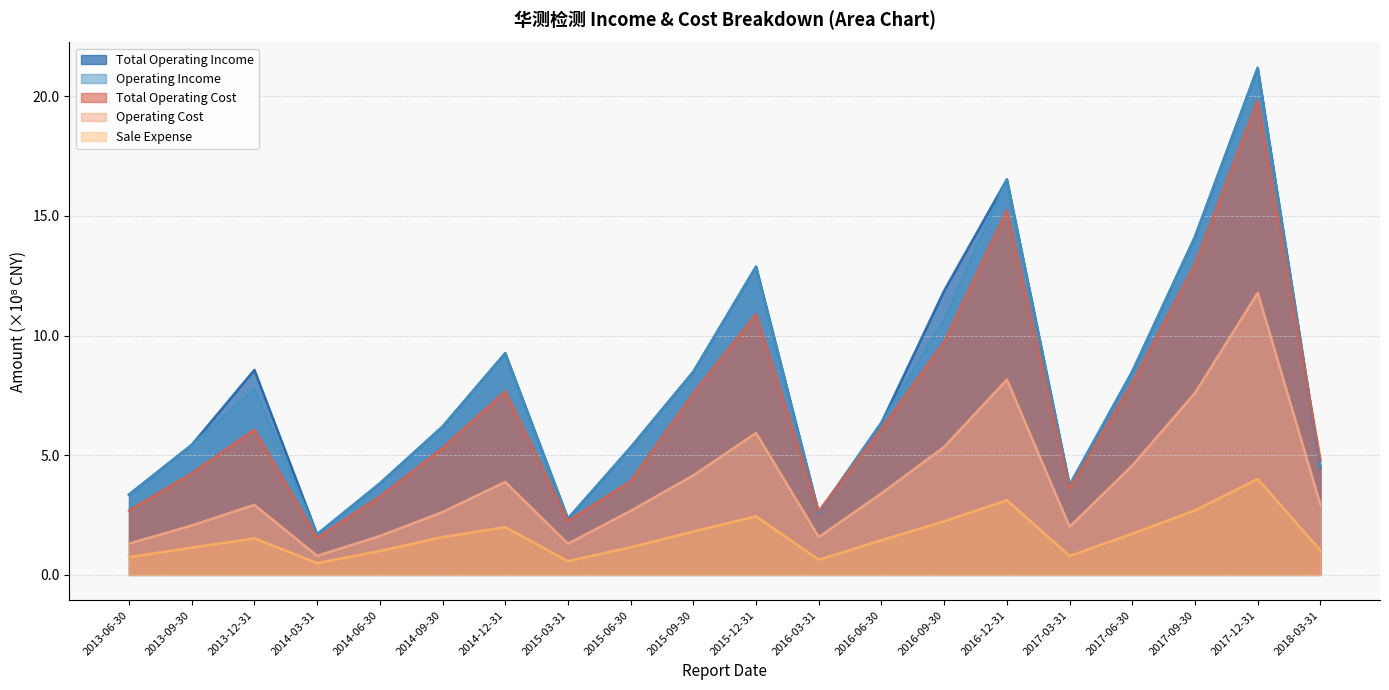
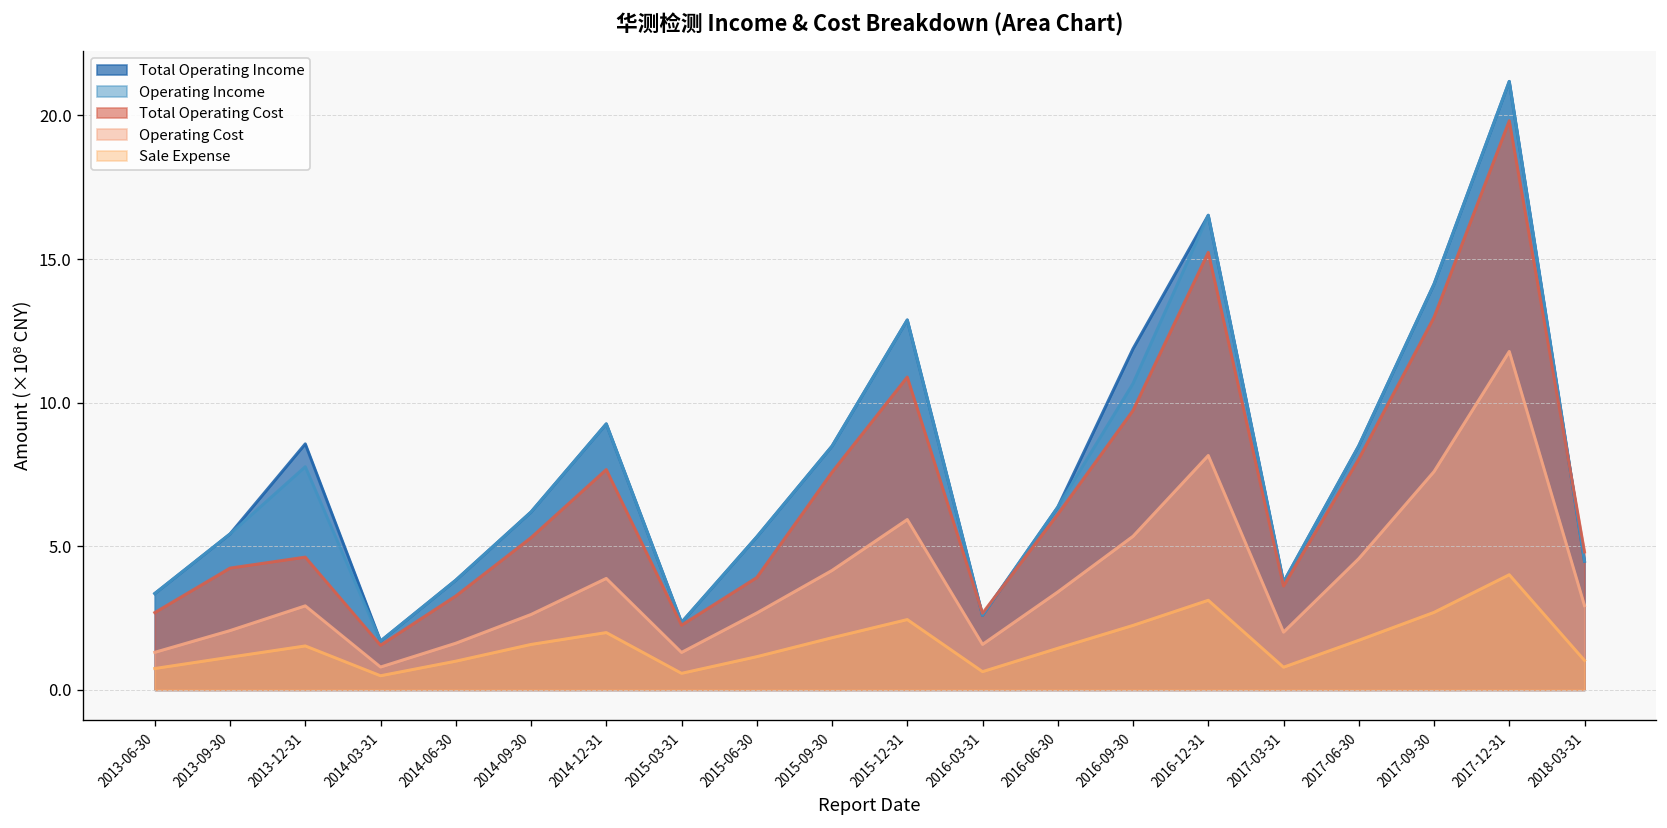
Total Operating Cost, 2013-12-31: 6.1 -> 4.6
